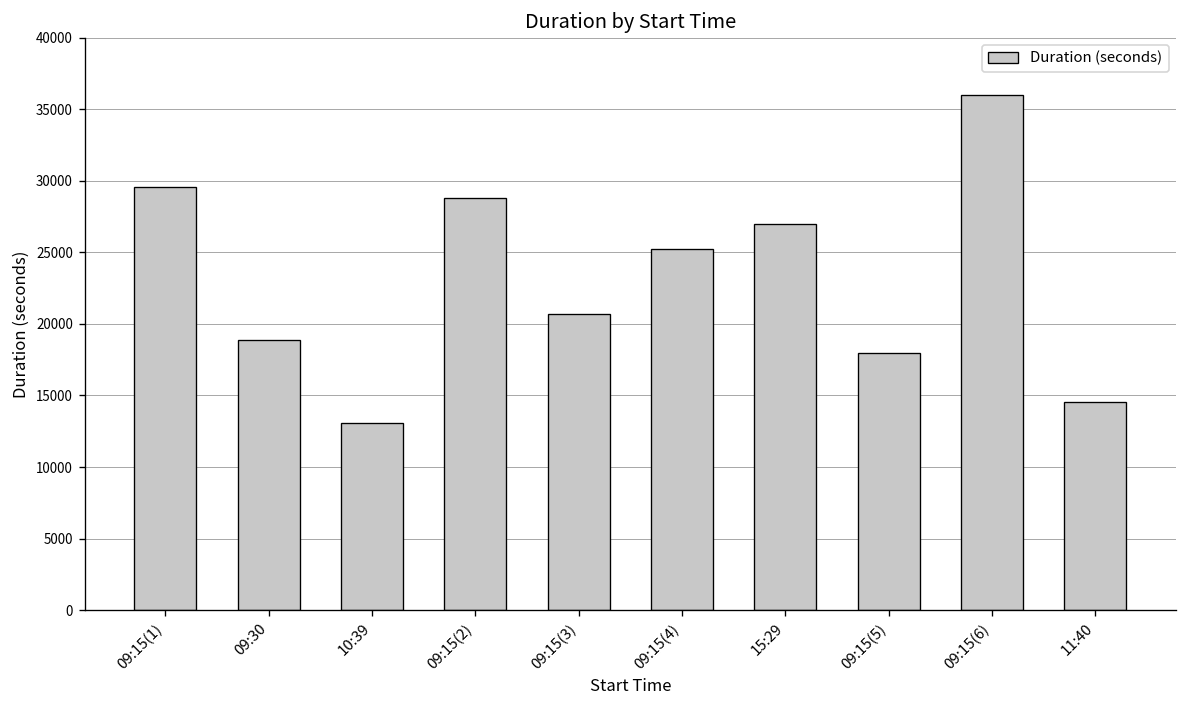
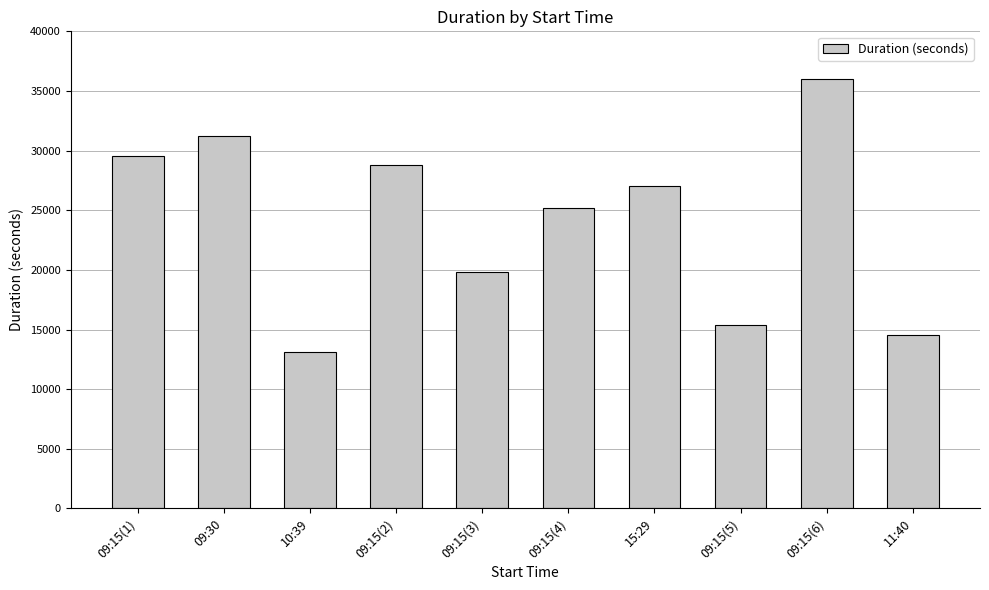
09:30: 18900 -> 31300
09:15(3): 20700 -> 19800
09:15(5): 18000 -> 15400
